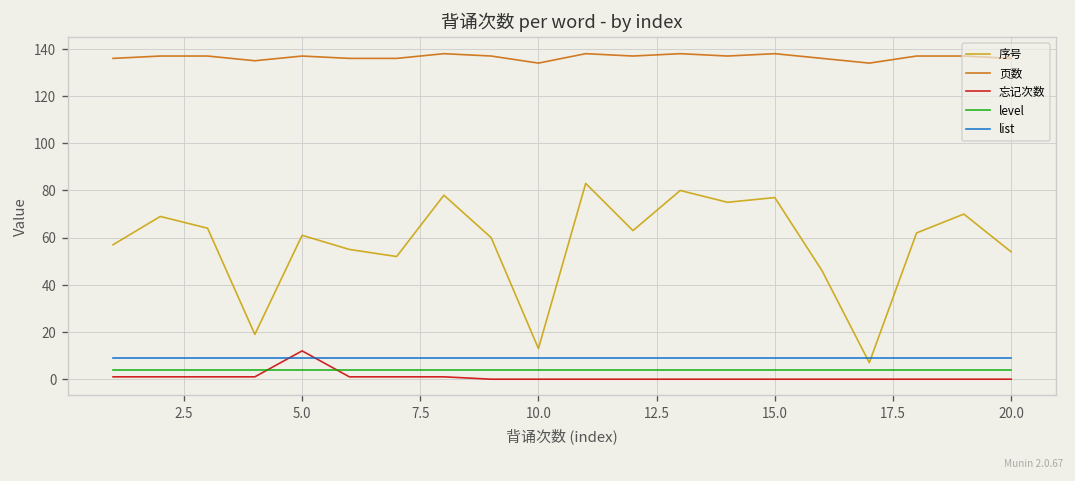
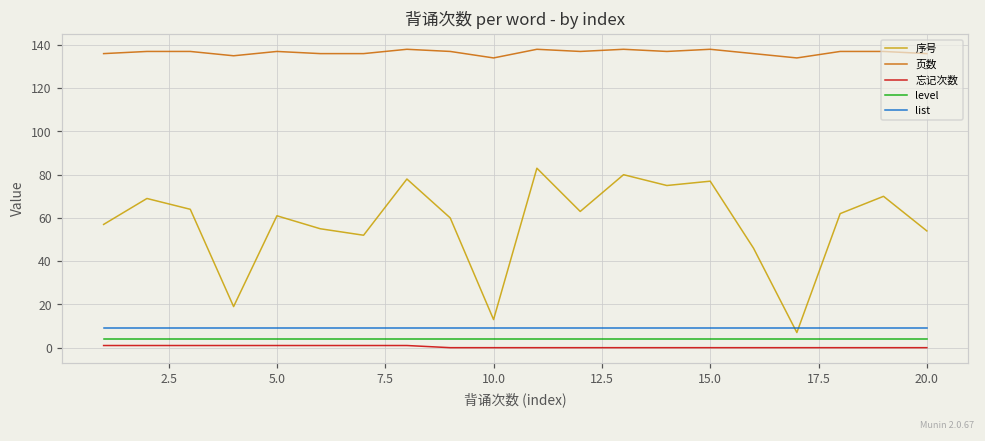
忘记次数, 5.0: 12 -> 1
